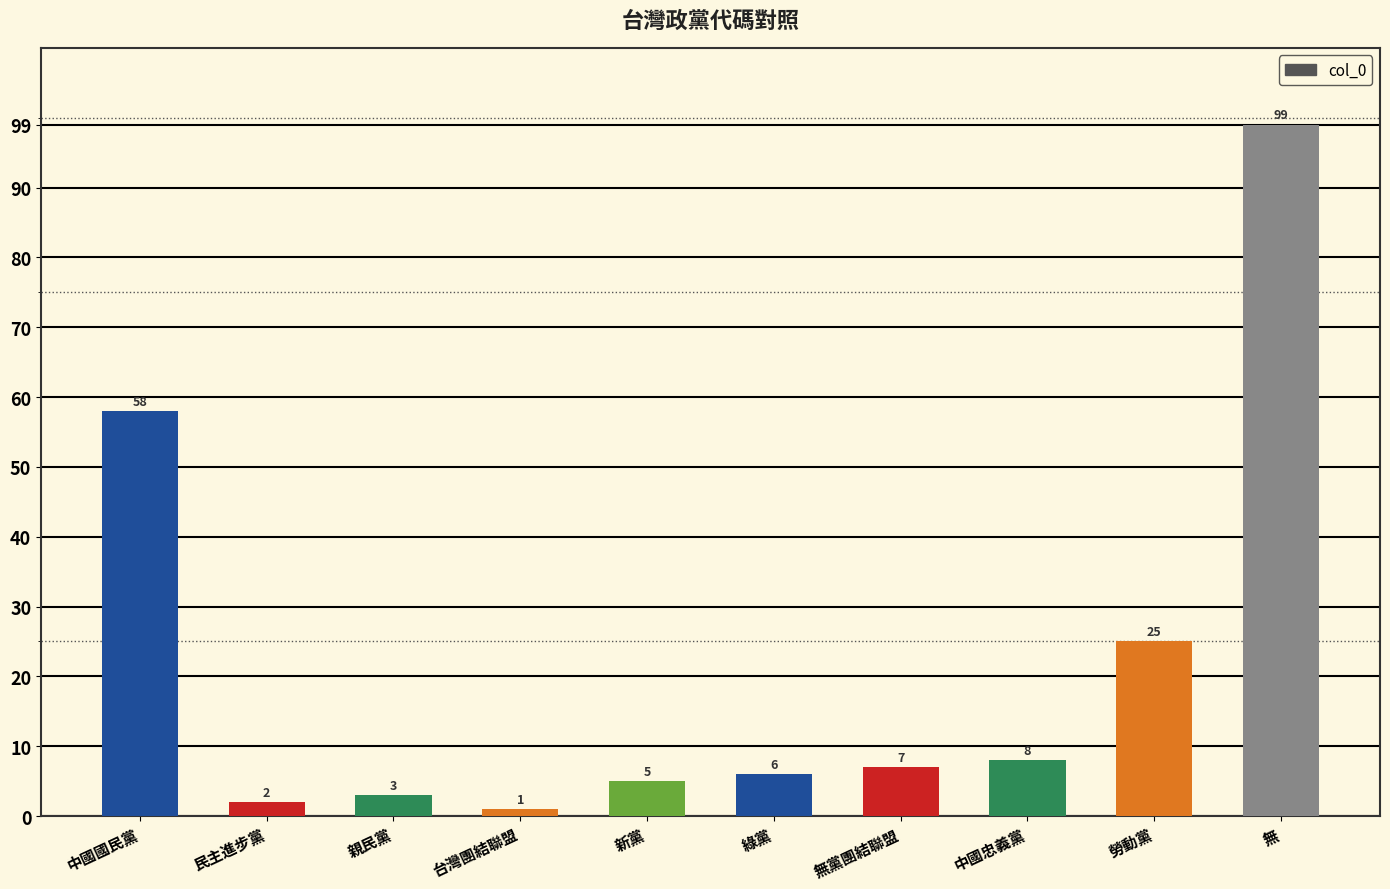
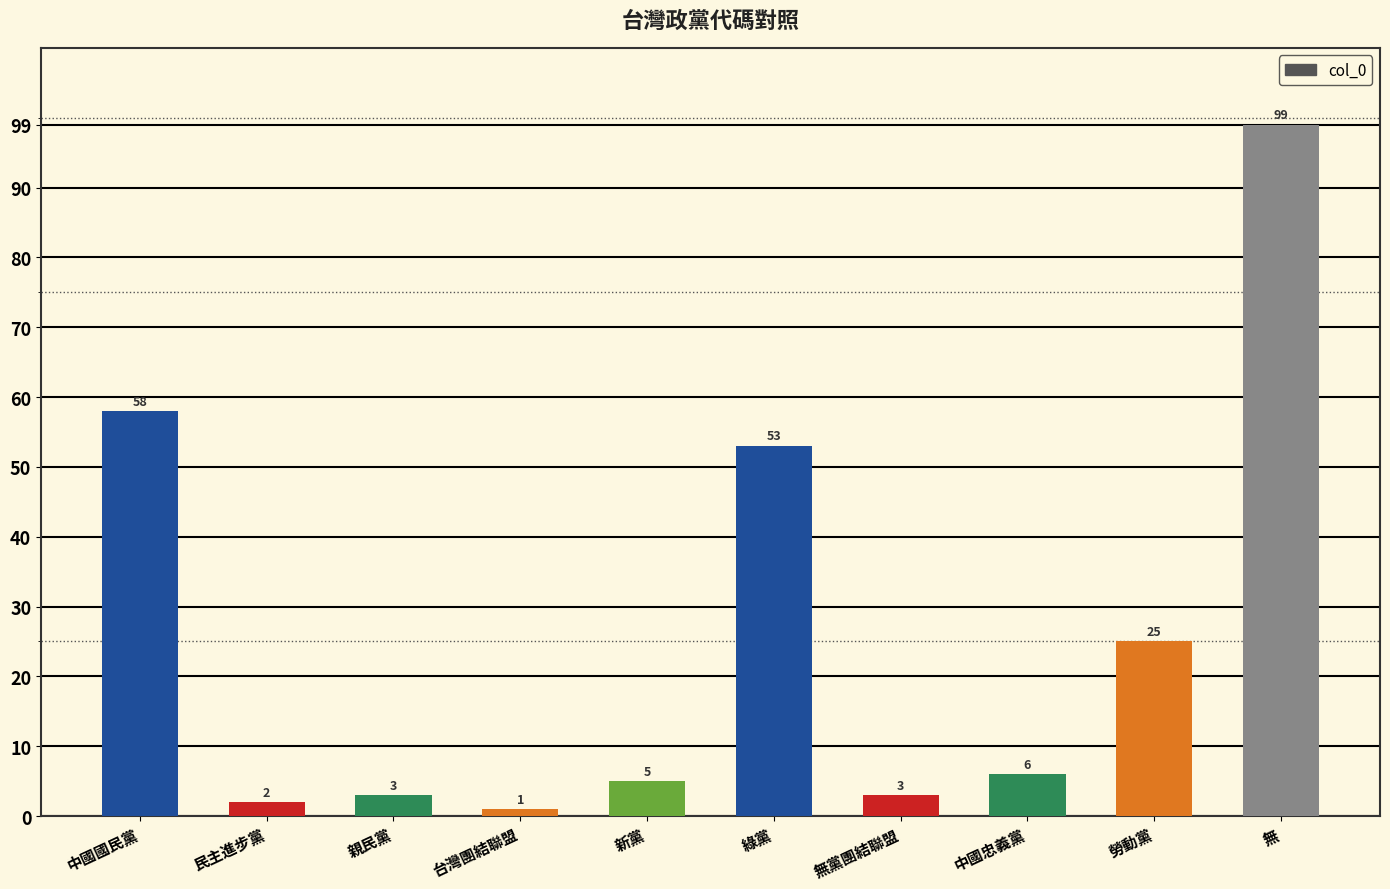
綠黨: 6 -> 53
無黨團結聯盟: 7 -> 3
中國忠義黨: 8 -> 6
